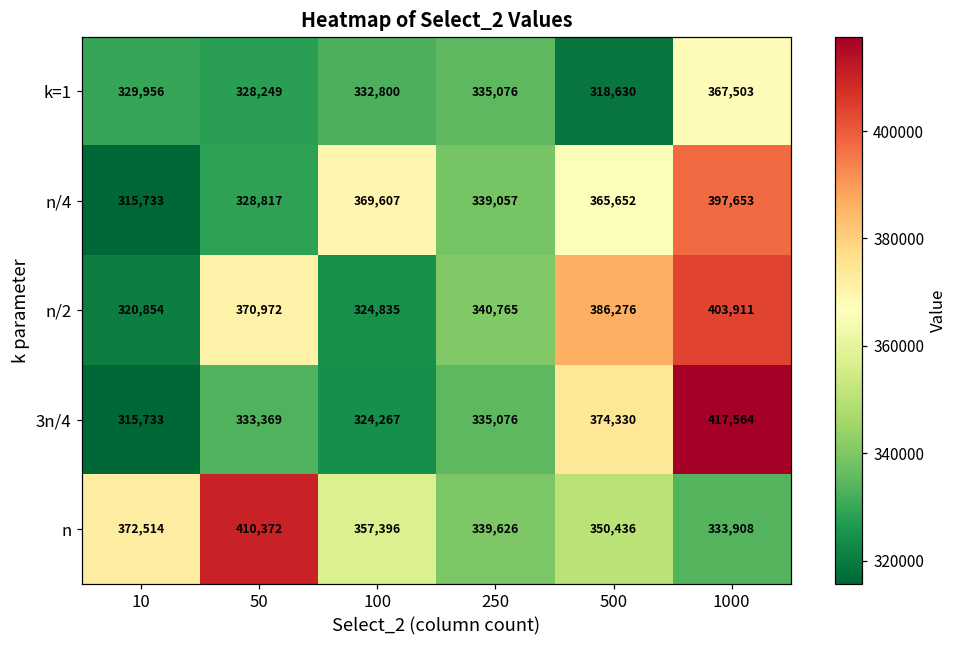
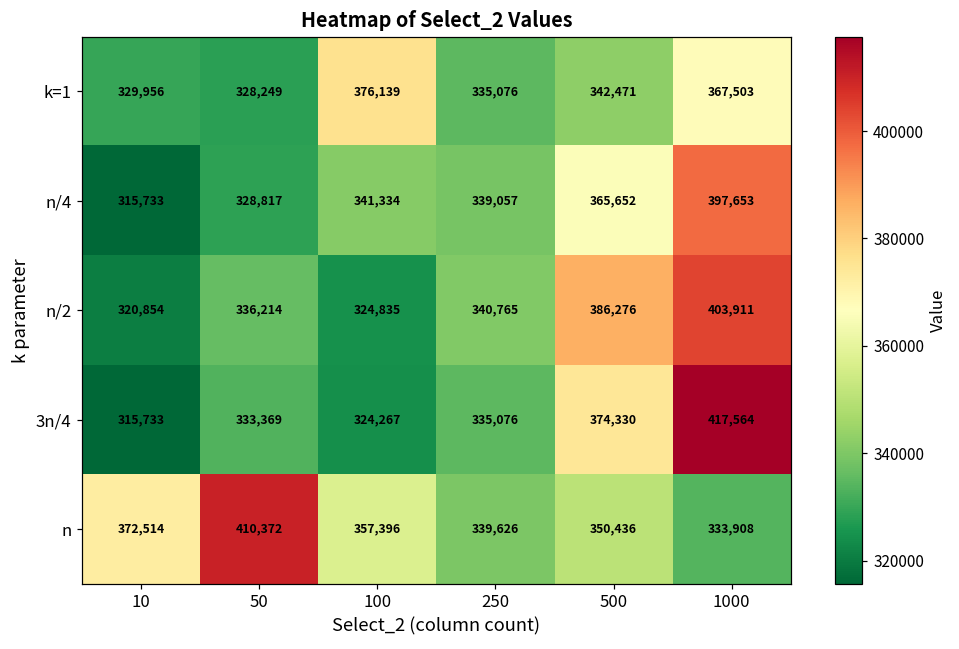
k=1, 100: 332,800 -> 376,139
k=1, 500: 318,630 -> 342,471
n/4, 100: 369,607 -> 341,334
n/2, 50: 370,972 -> 336,214
